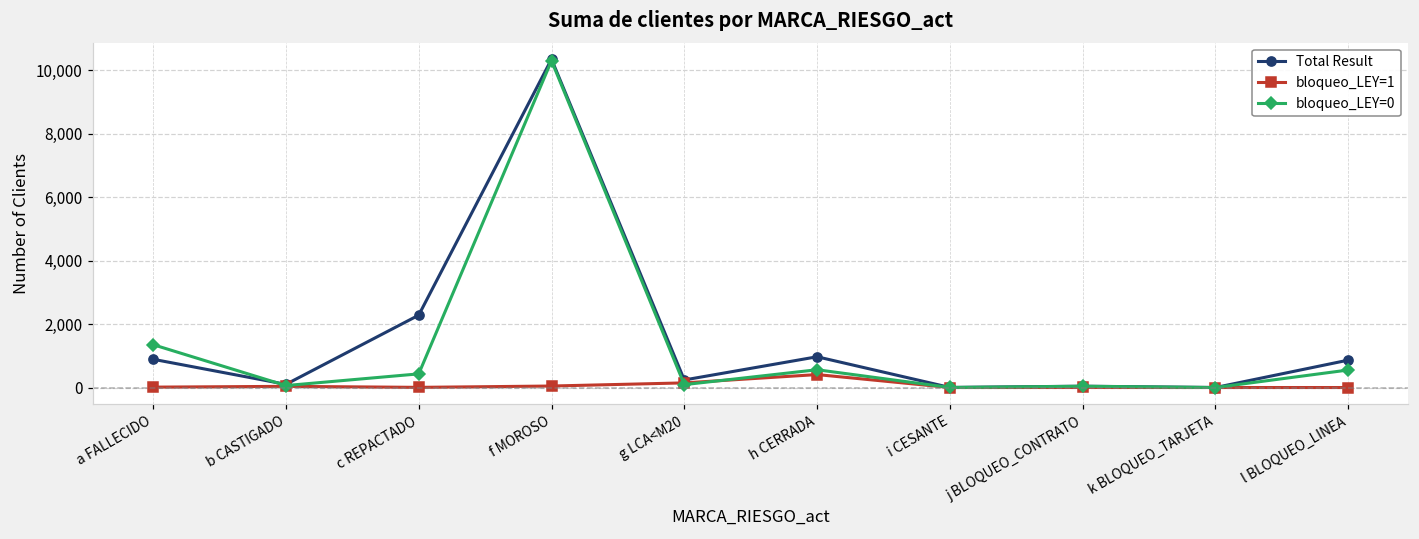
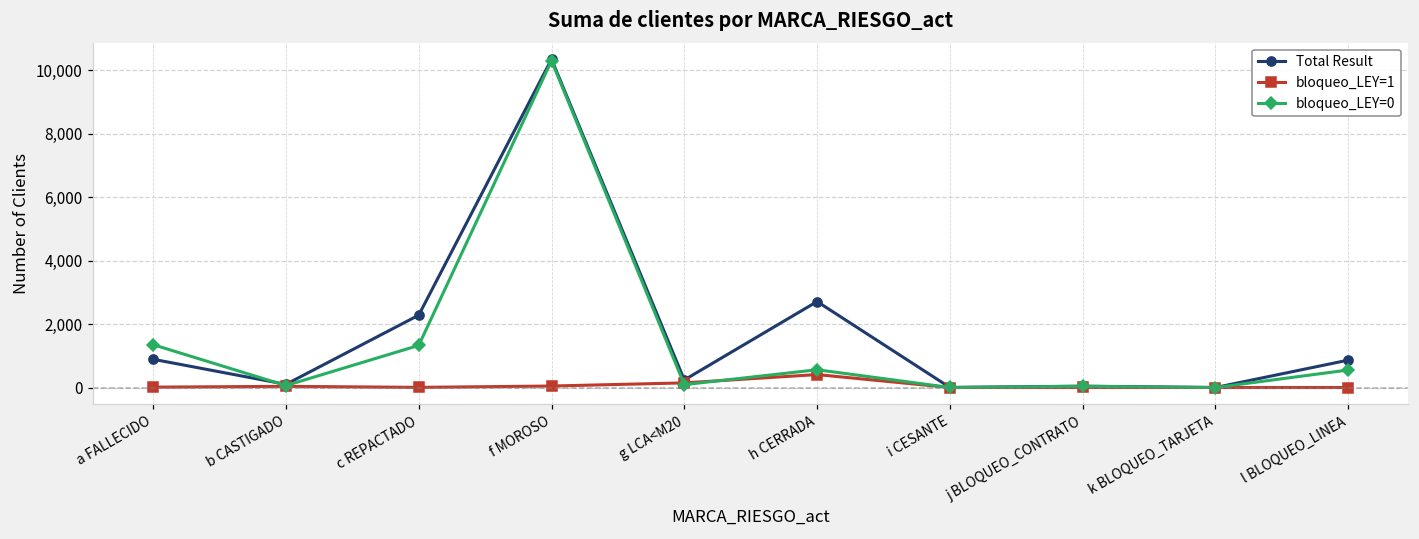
bloqueo_LEY=0, c REPACTADO: 400 -> 1,300
Total Result, h CERRADA: 1,000 -> 2,700
